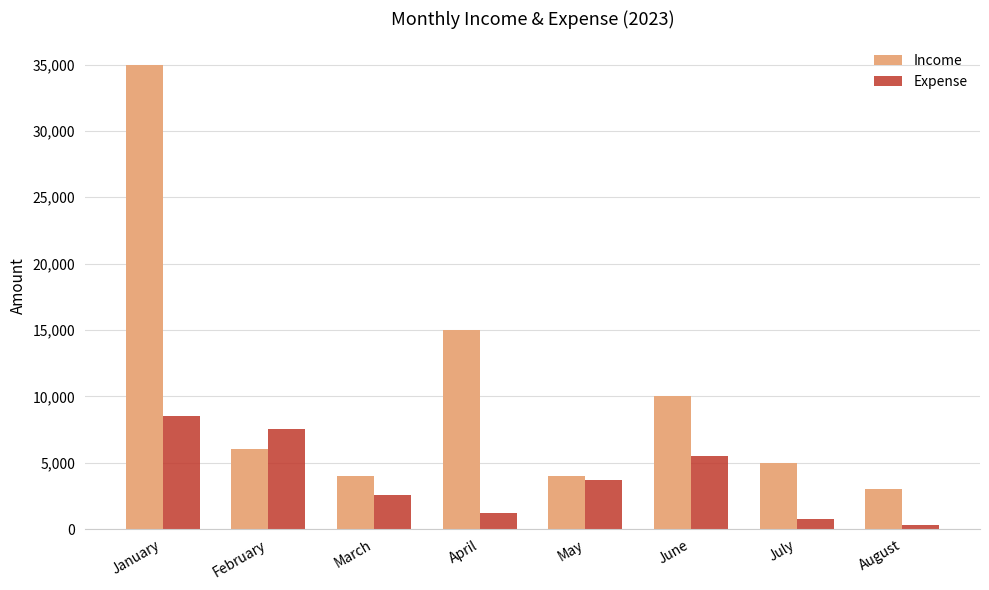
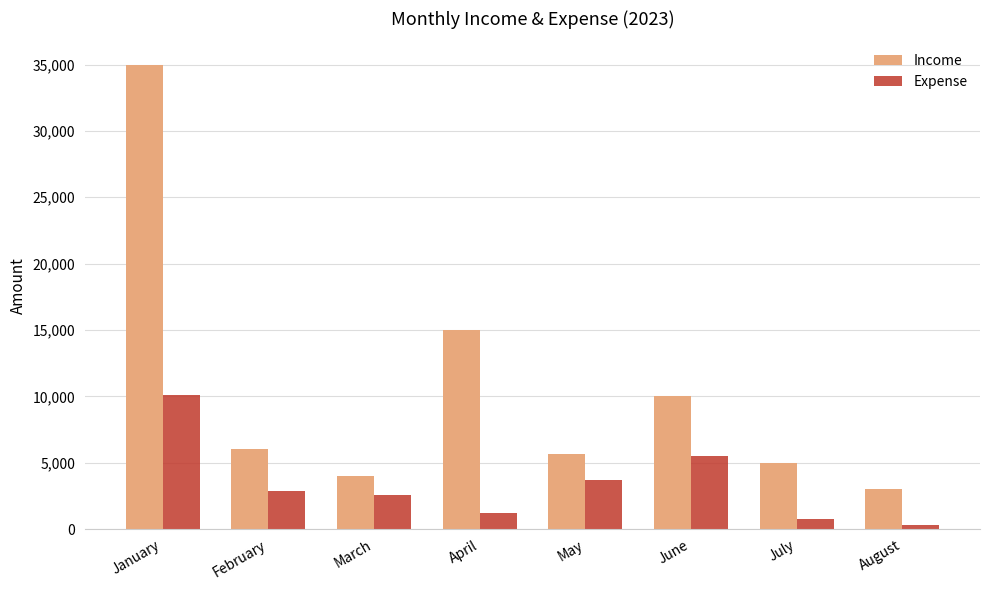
Expense, January: 8,500 -> 10,100
Expense, February: 7,600 -> 2,900
Income, May: 4,000 -> 5,700
